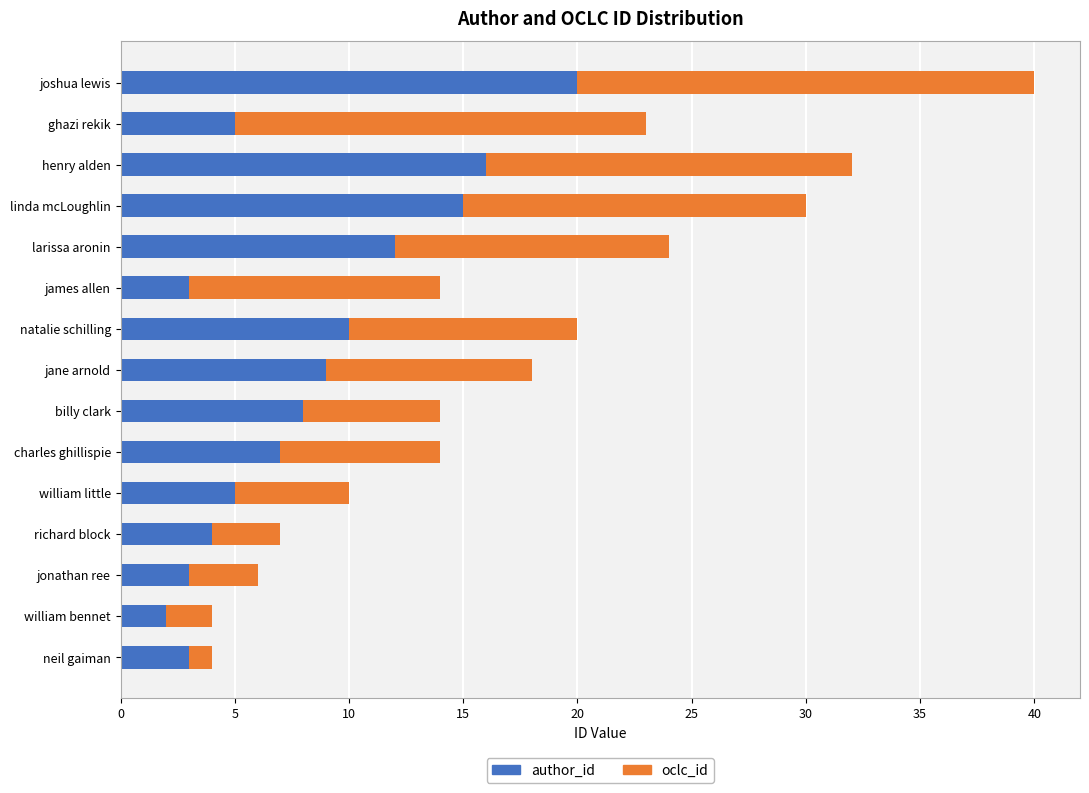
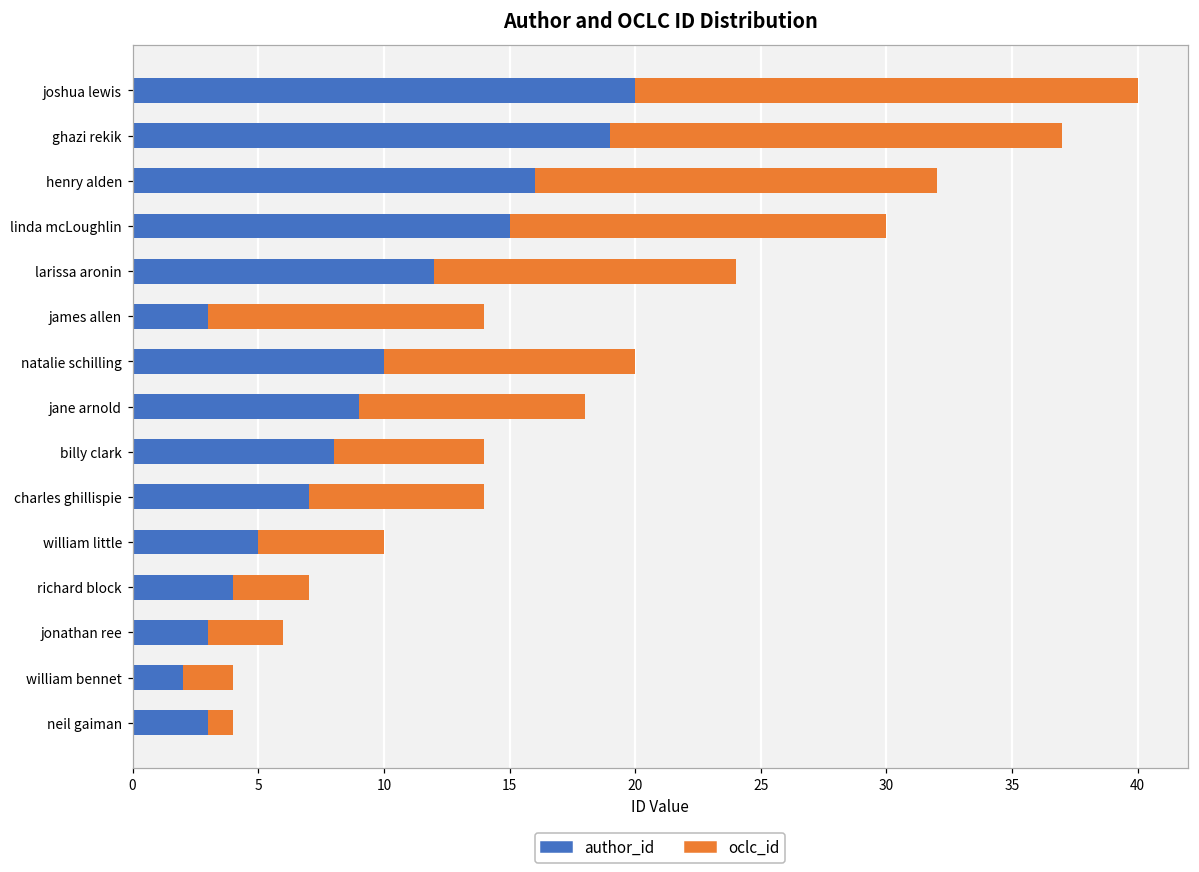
author_id, ghazi rekik: 5 -> 19
